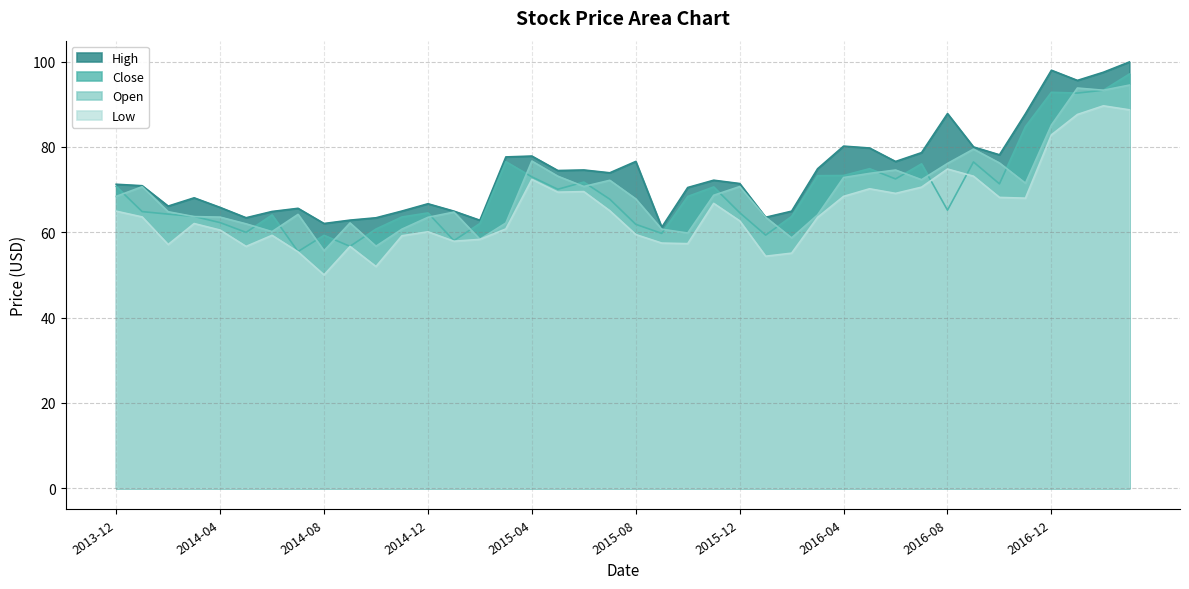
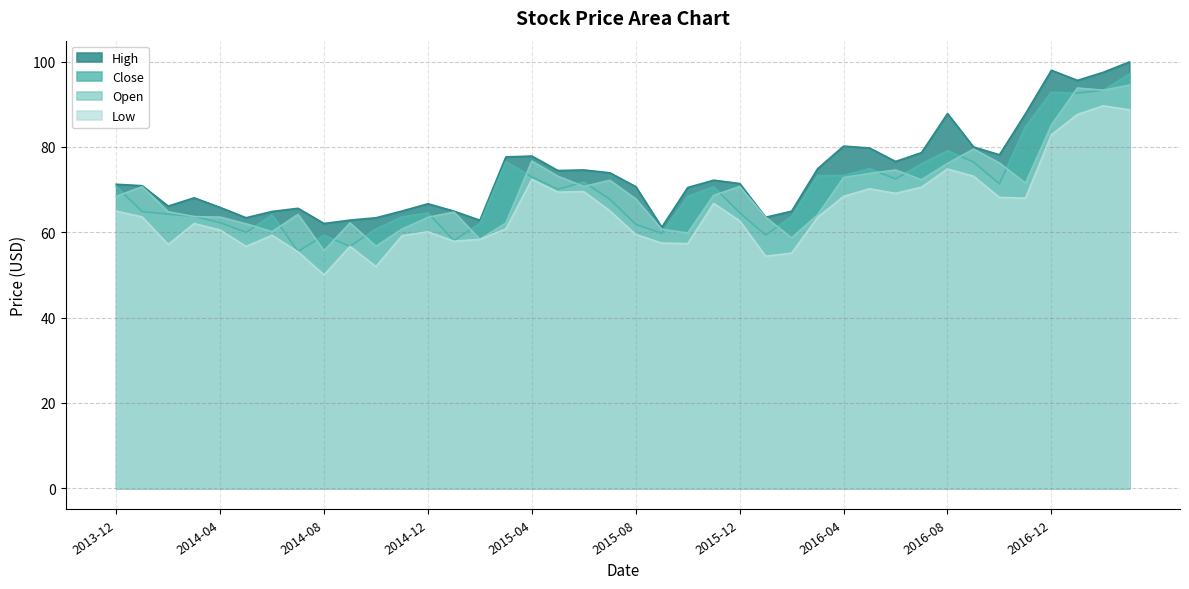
High, 2015-08: 77 -> 71
Close, 2016-08: 65 -> 79
